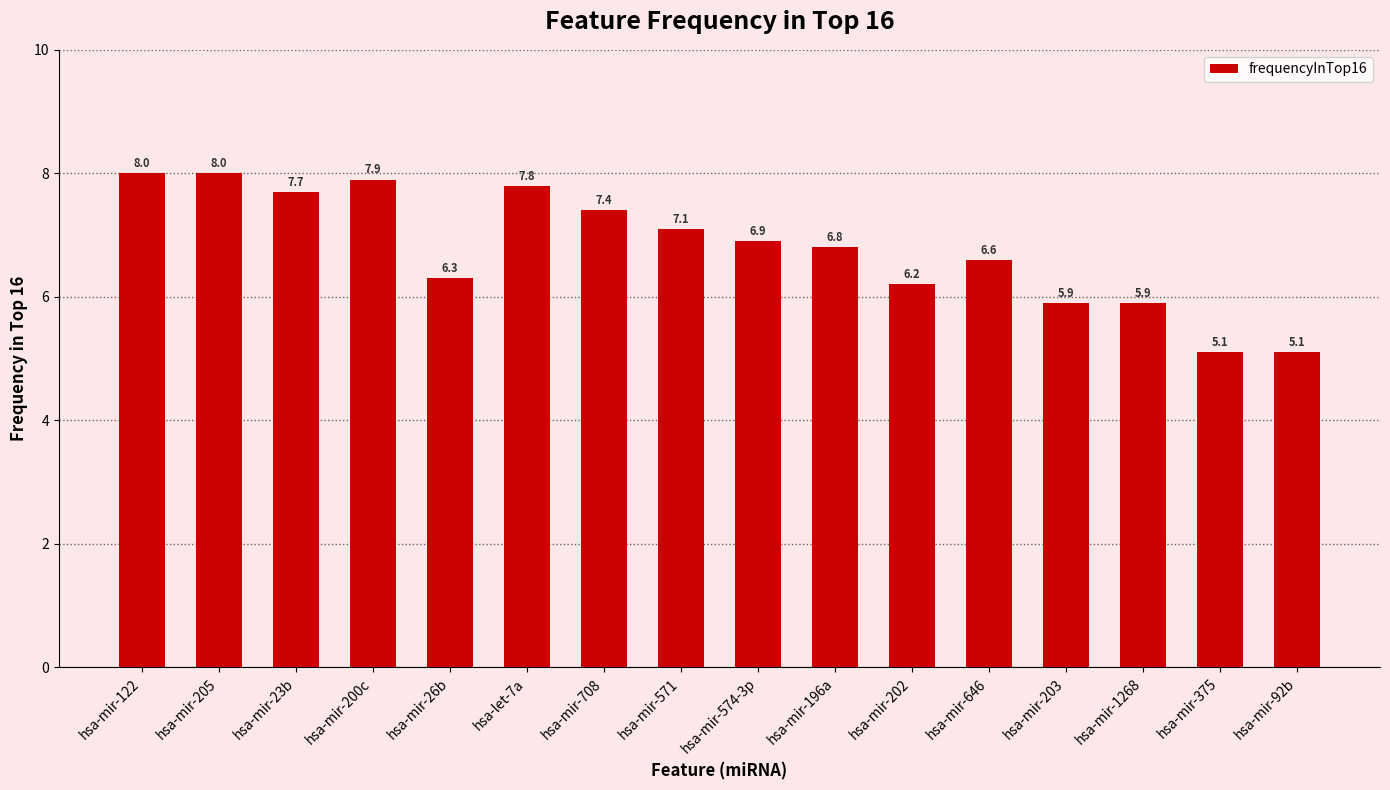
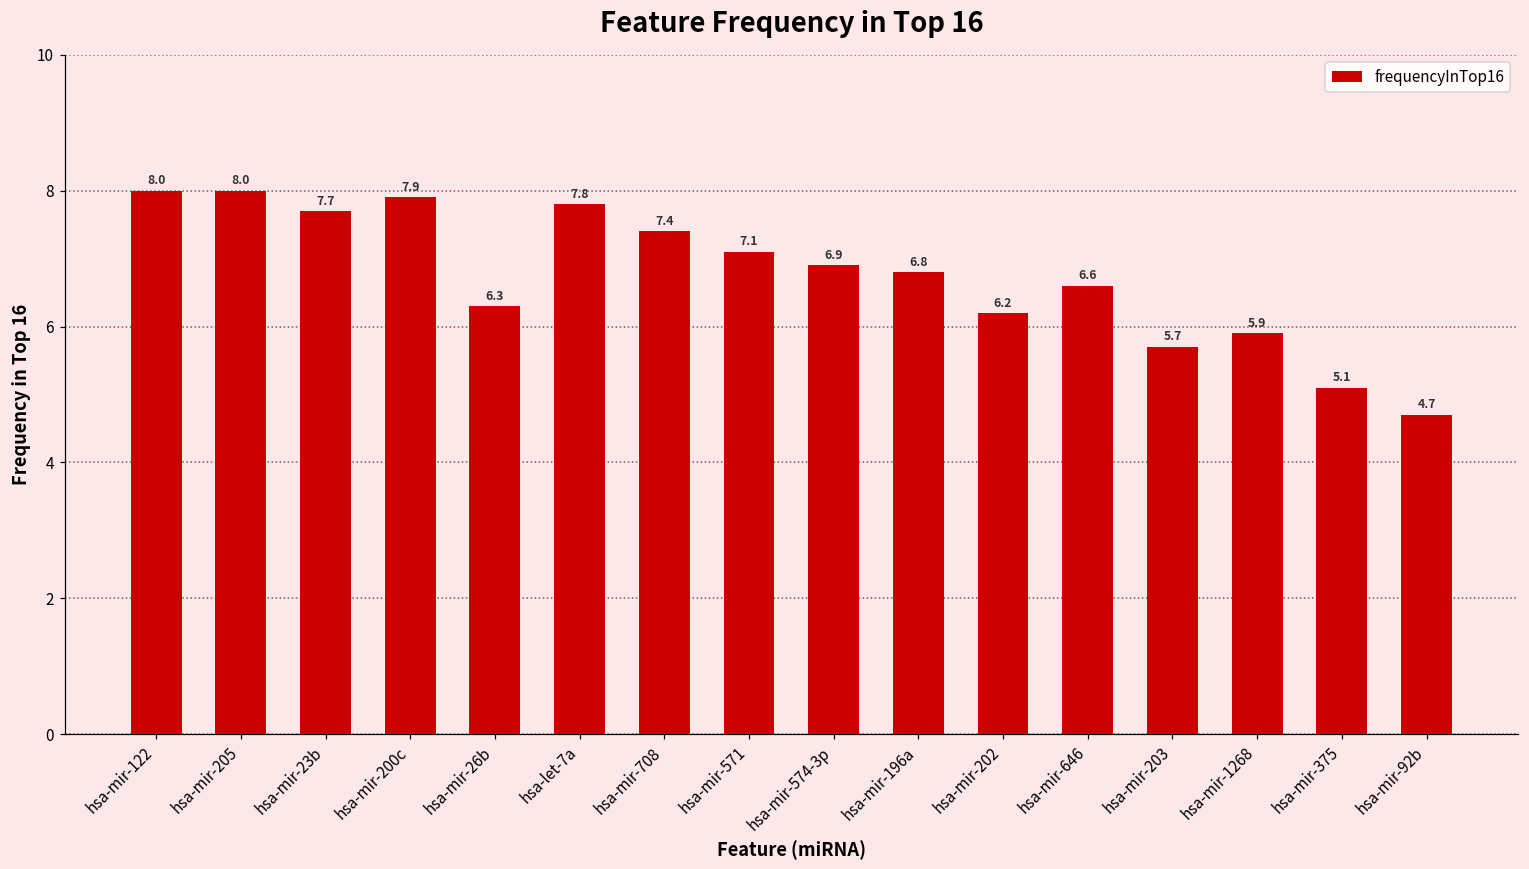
hsa-mir-203: 5.9 -> 5.7
hsa-mir-92b: 5.1 -> 4.7
